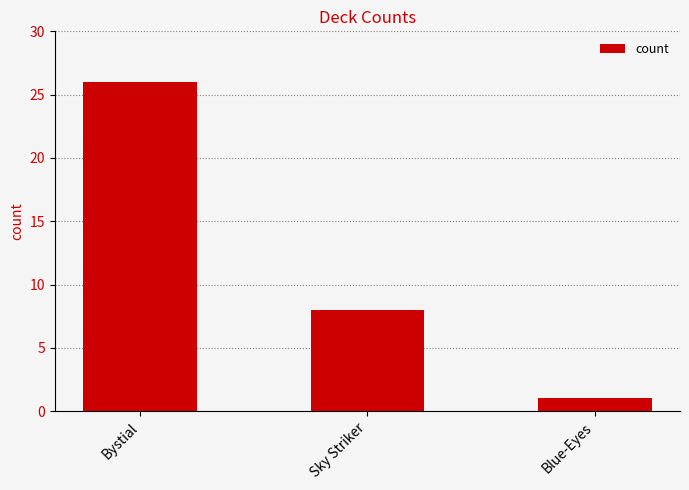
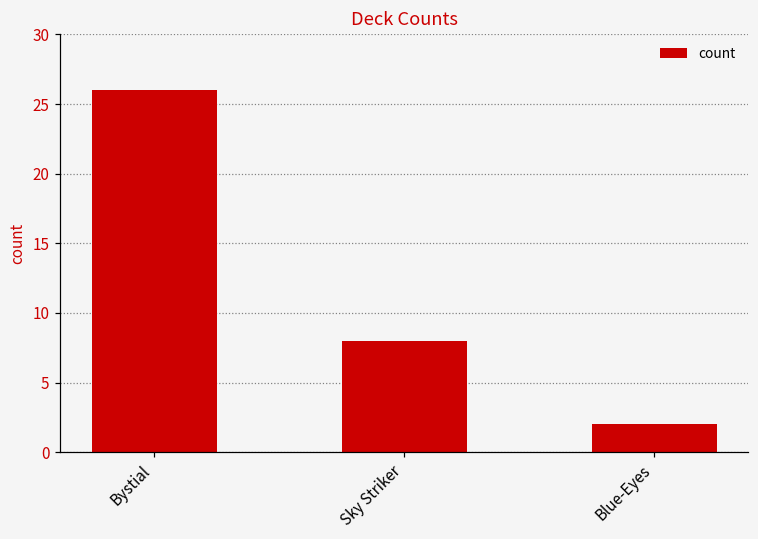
Blue-Eyes: 1 -> 2
